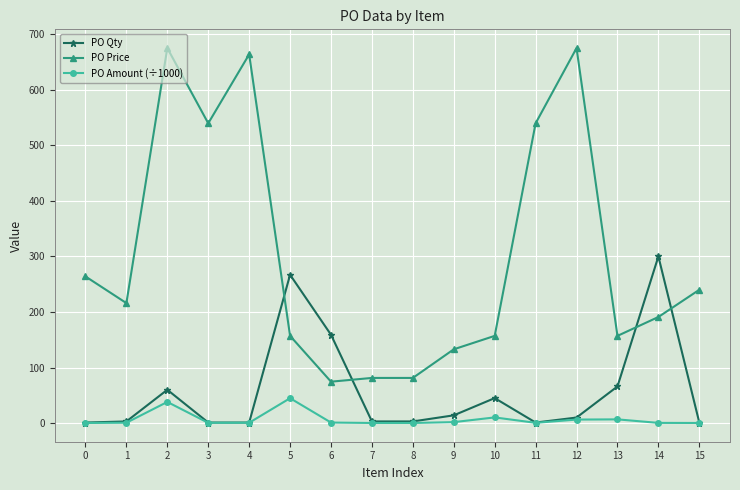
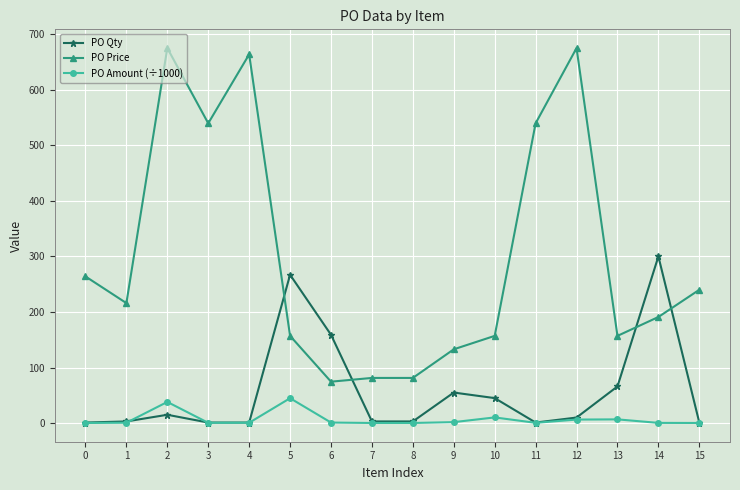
PO Qty, 2: 60 -> 20
PO Qty, 9: 10 -> 60
